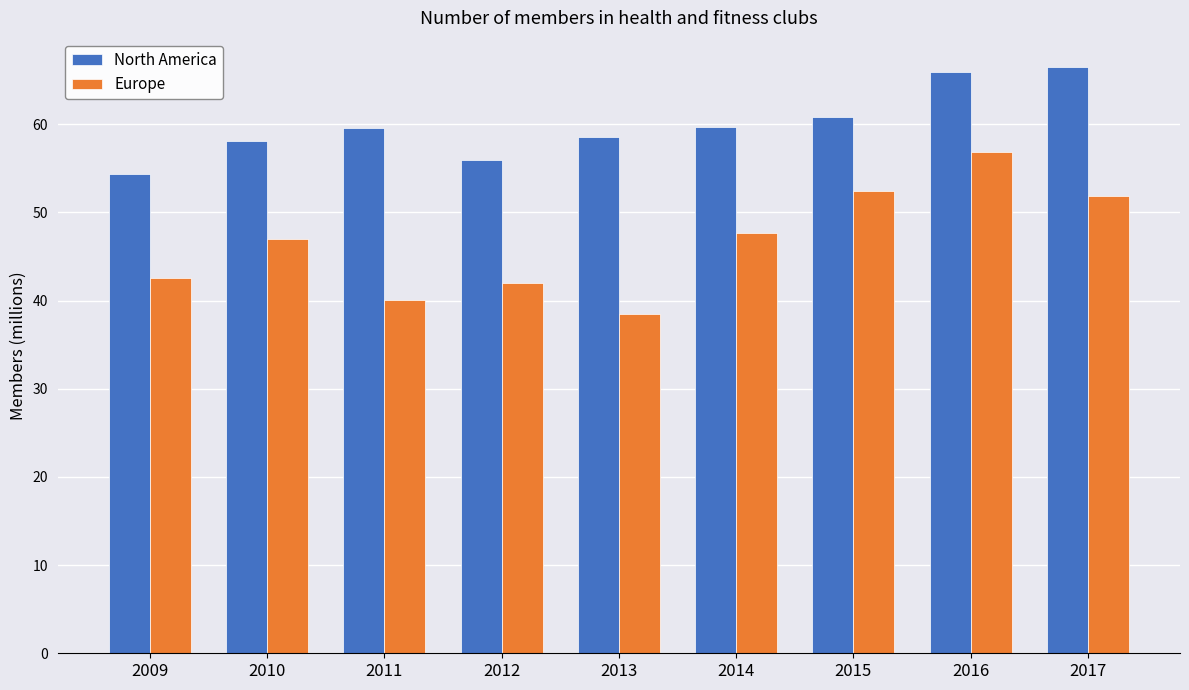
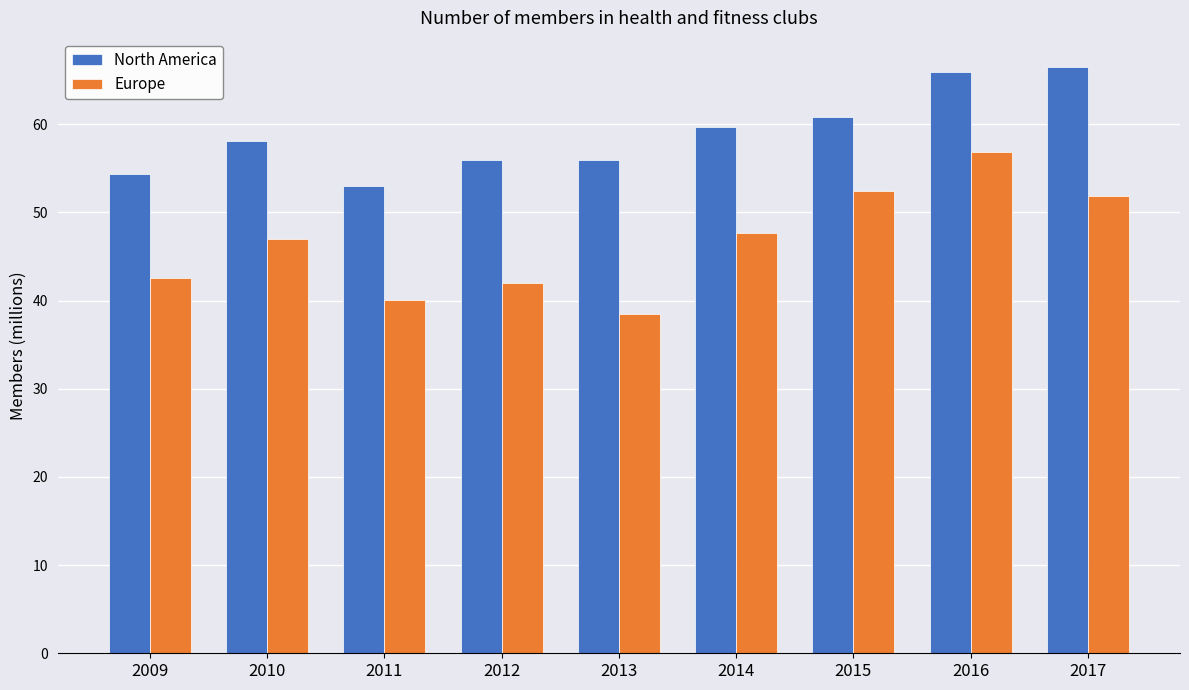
North America, 2011: 60 -> 53
North America, 2013: 59 -> 56
